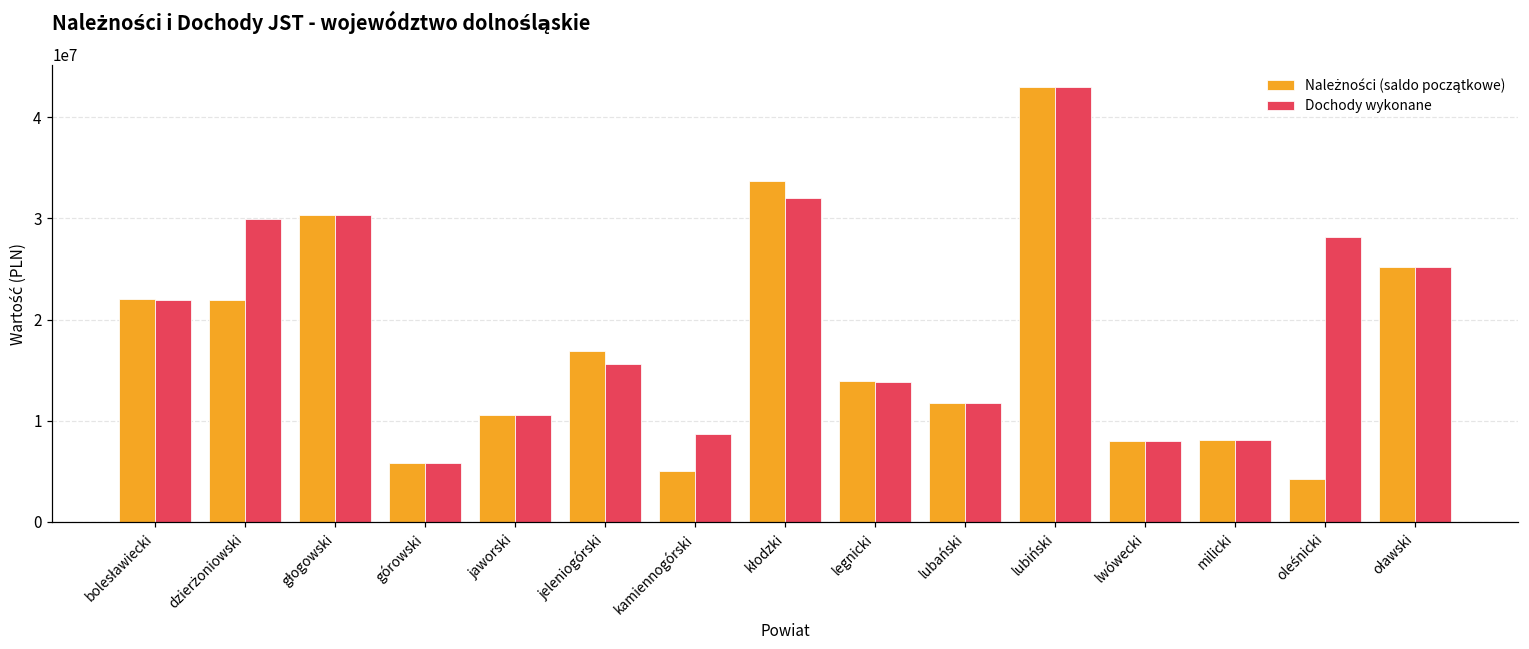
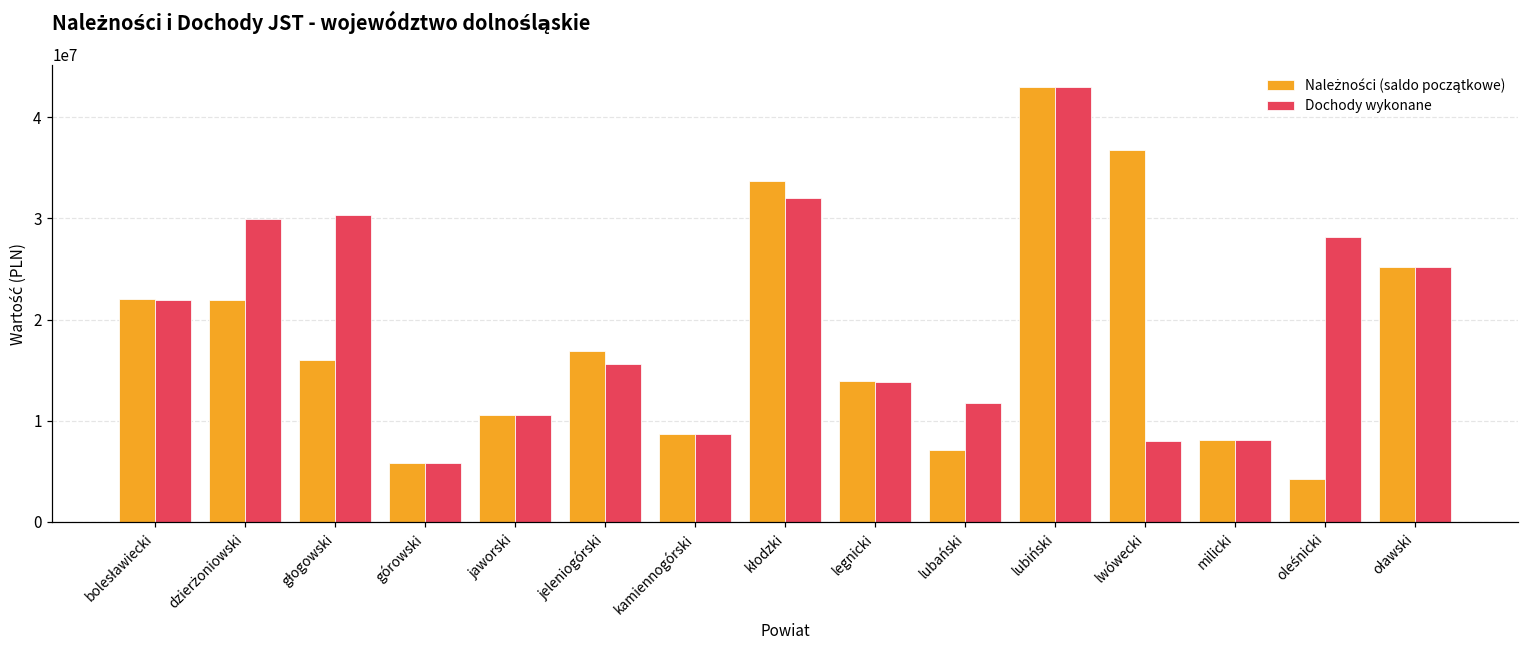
Należności (saldo początkowe), głogowski: 30000000 -> 16000000
Należności (saldo początkowe), kamiennogórski: 5000000 -> 9000000
Należności (saldo początkowe), lubański: 12000000 -> 7000000
Należności (saldo początkowe), lwówecki: 8000000 -> 37000000
